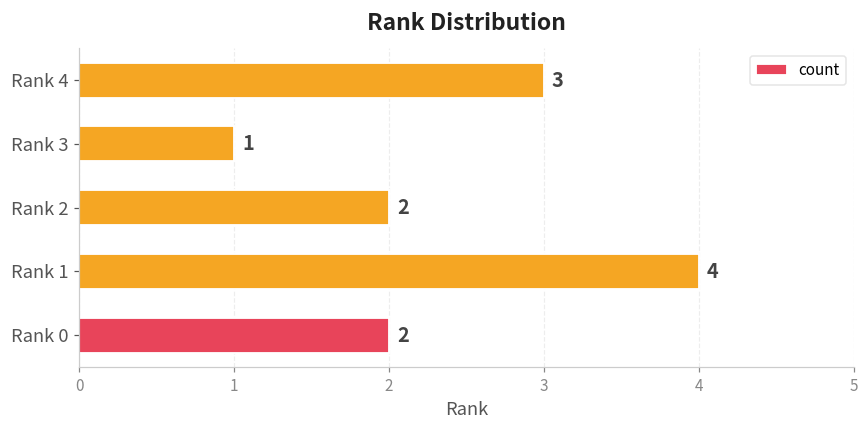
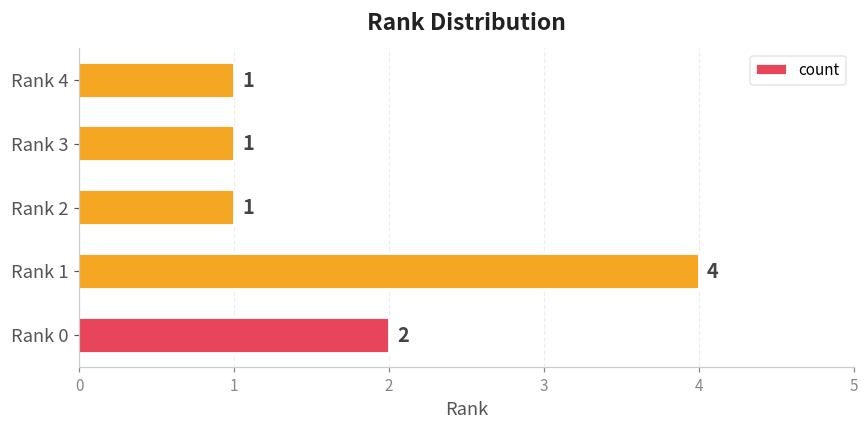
Rank 4: 3 -> 1
Rank 2: 2 -> 1
